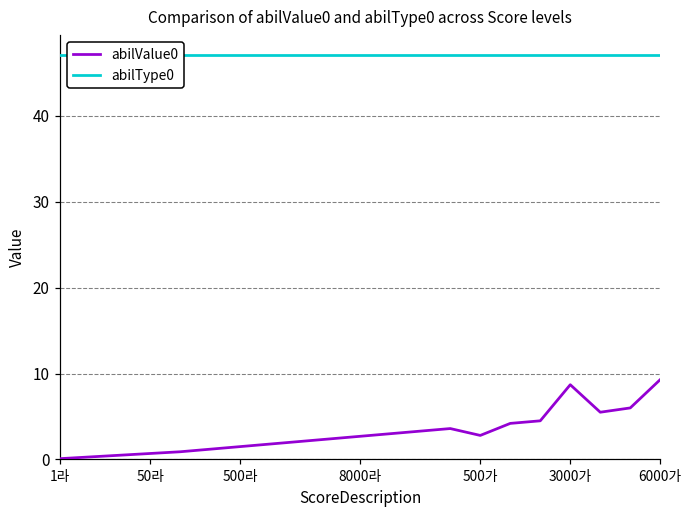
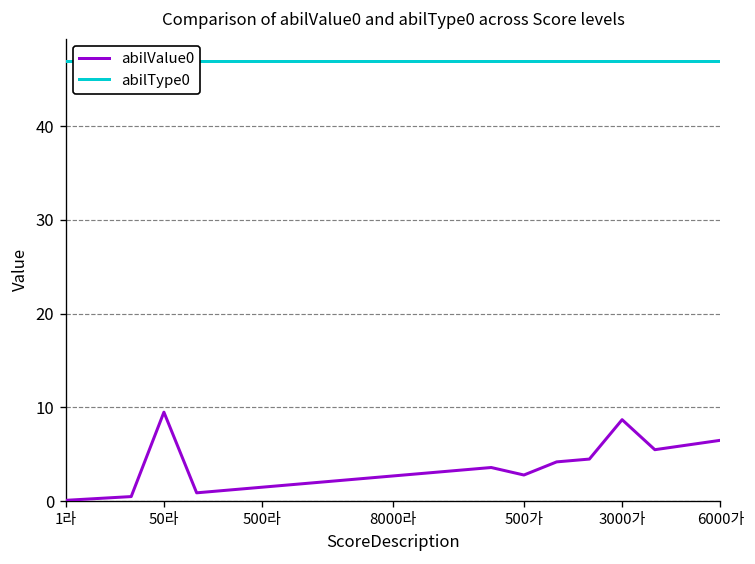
abilValue0, 50라: 1 -> 10
abilValue0, 6000가: 9 -> 7
